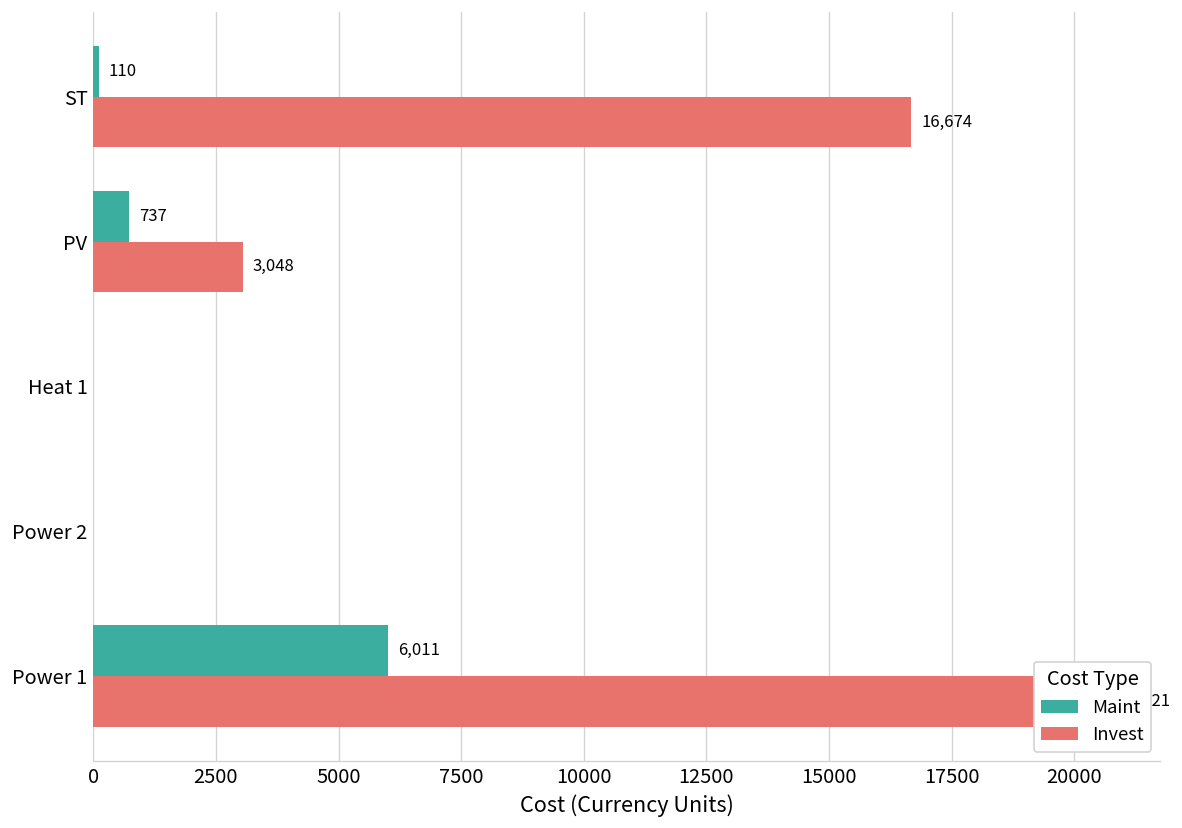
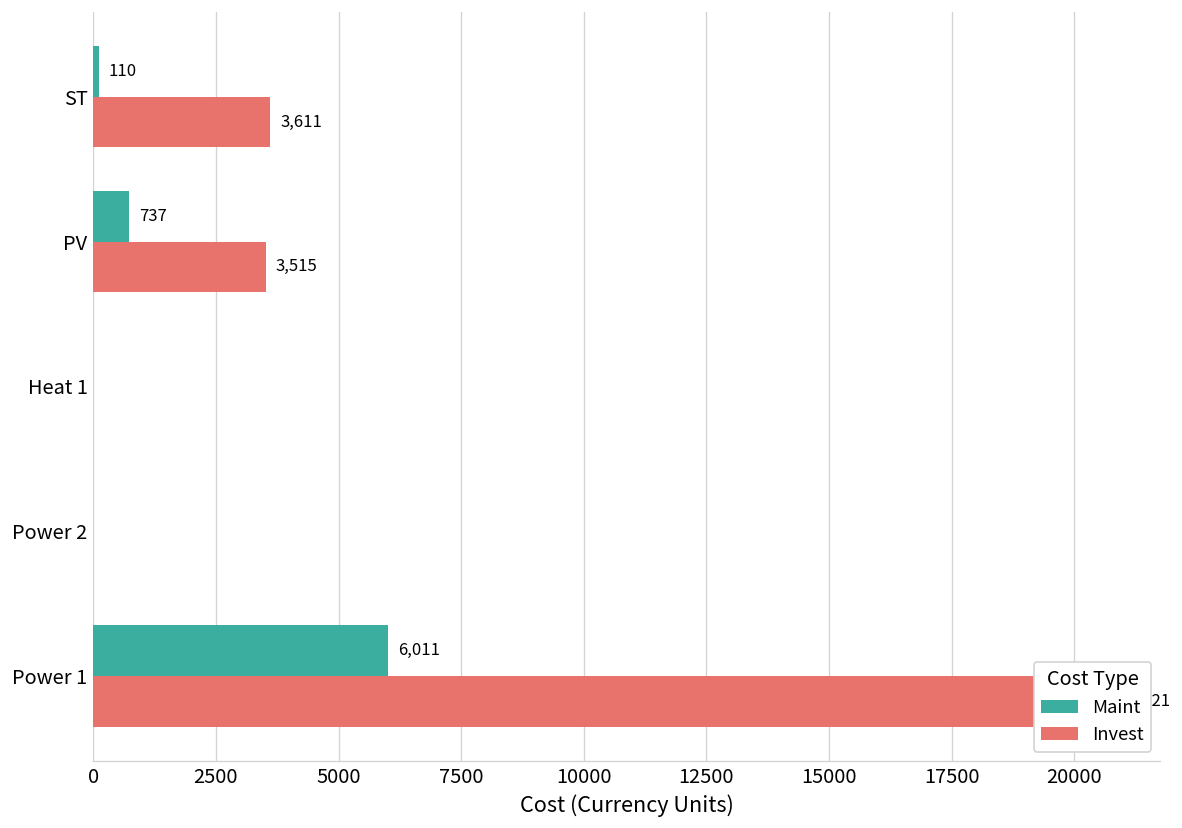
Invest, ST: 16,674 -> 3,611
Invest, PV: 3,048 -> 3,515
